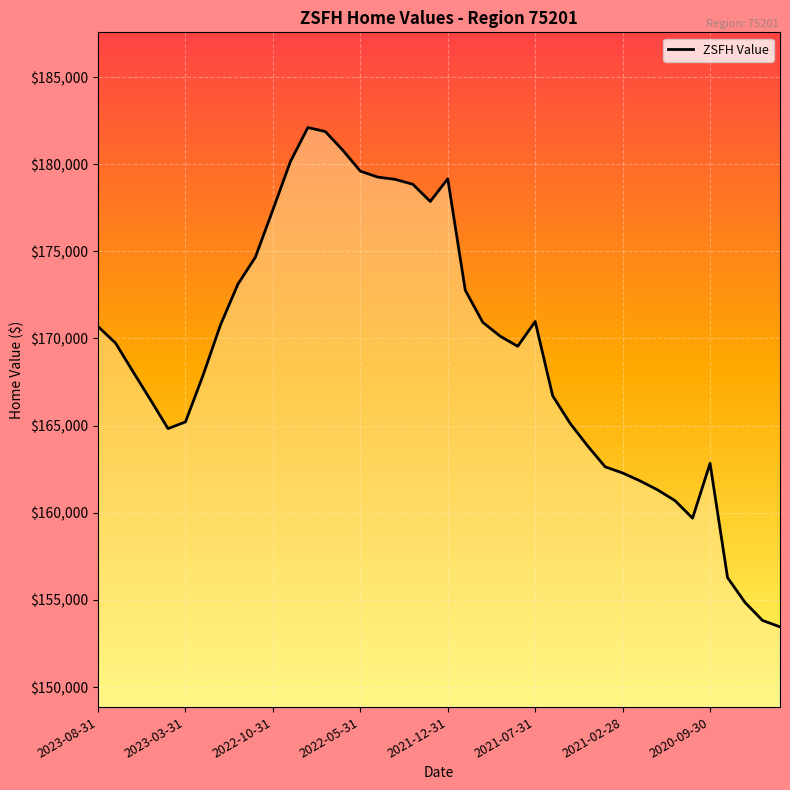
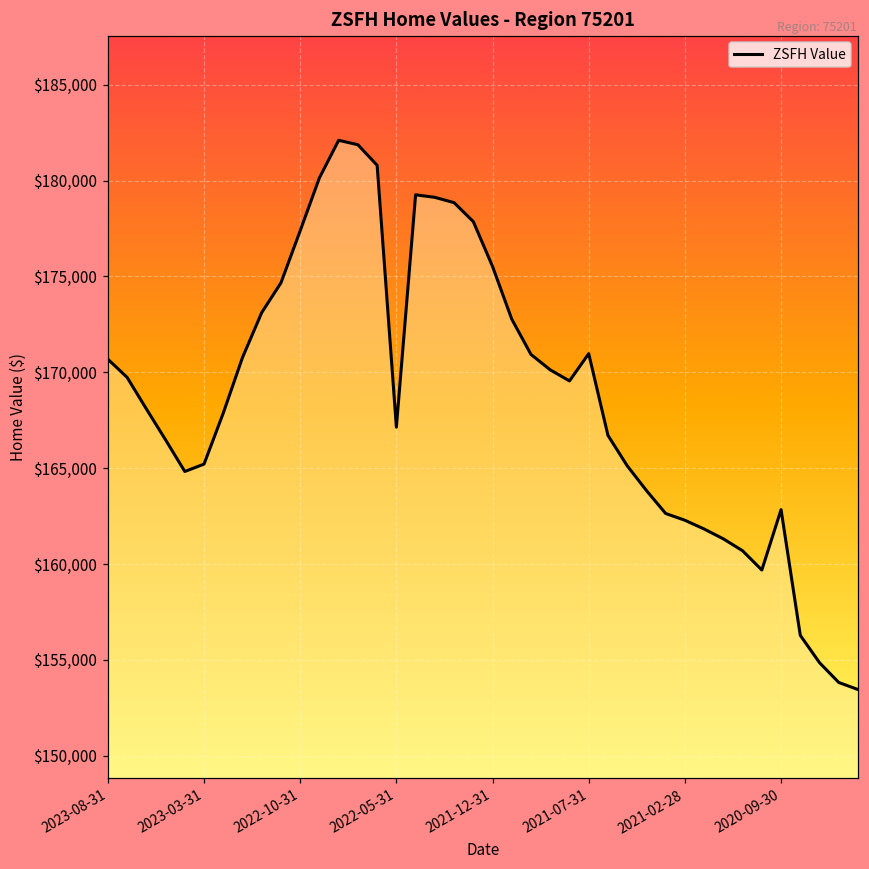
2022-05-31: $179,600 -> $167,100
2021-12-31: $179,200 -> $175,500
